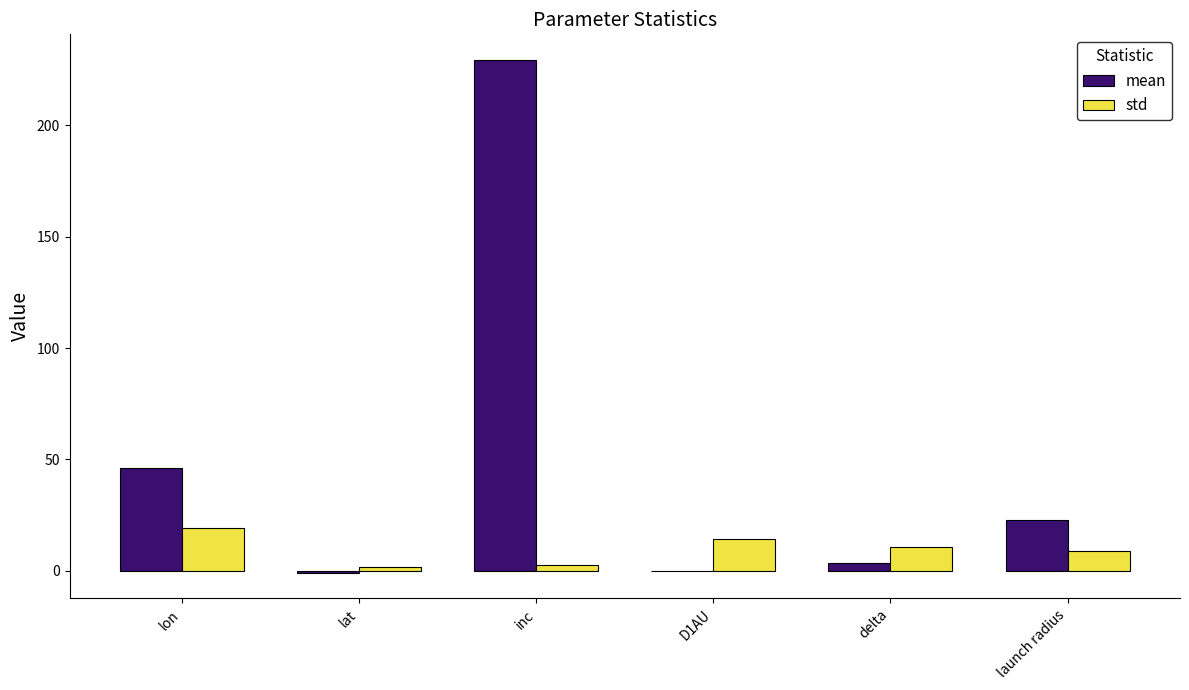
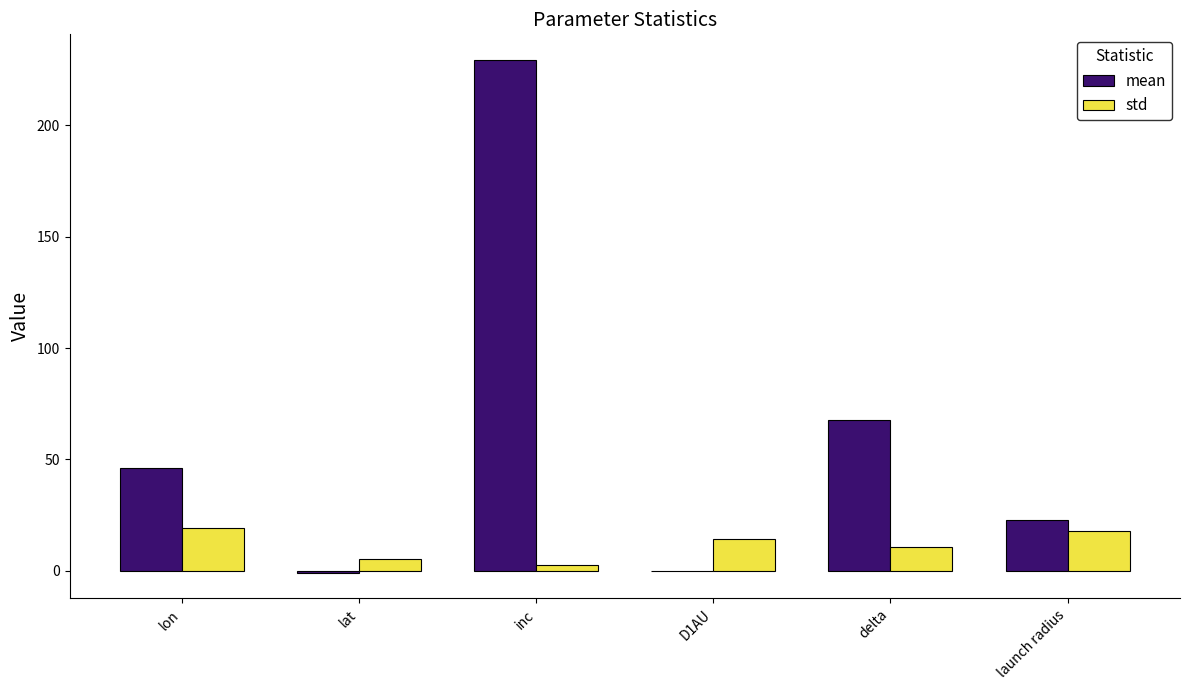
std, lat: 2 -> 5
mean, delta: 3 -> 68
std, launch radius: 9 -> 18
